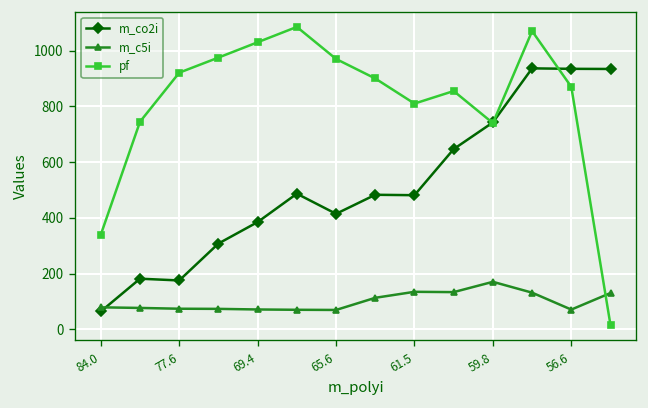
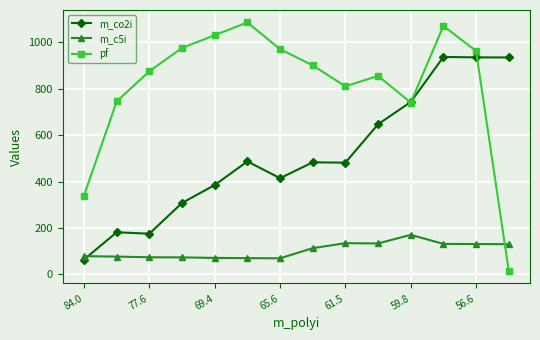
pf, 77.6: 920 -> 880
m_c5i, 56.6: 70 -> 130
pf, 56.6: 870 -> 960
